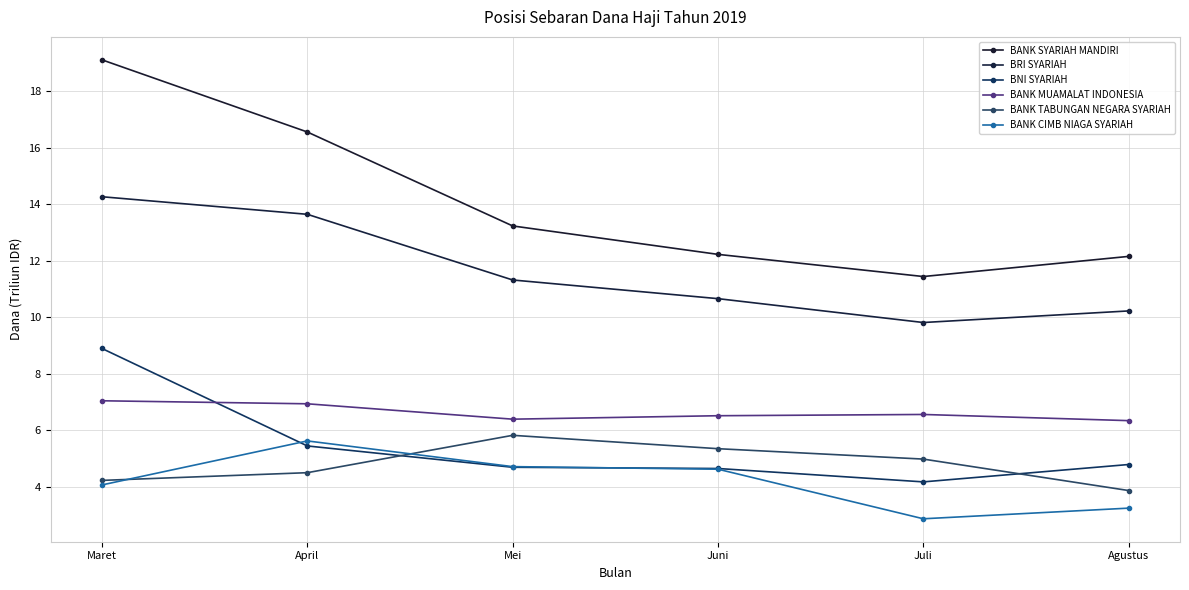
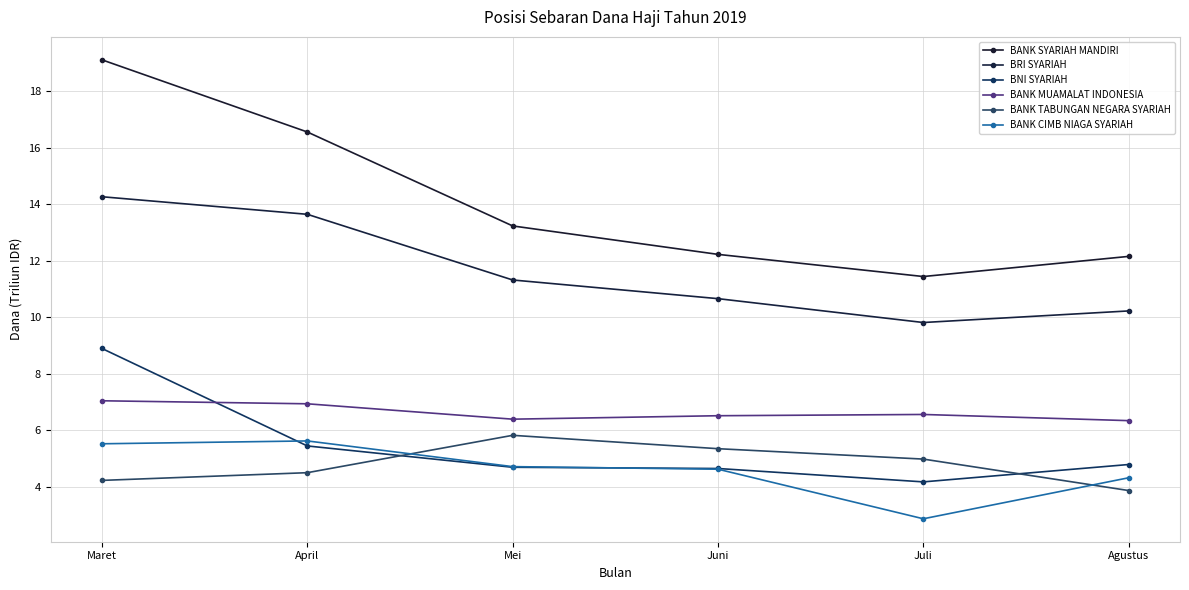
BANK CIMB NIAGA SYARIAH, Maret: 4.1 -> 5.5
BANK CIMB NIAGA SYARIAH, Agustus: 3.2 -> 4.3
